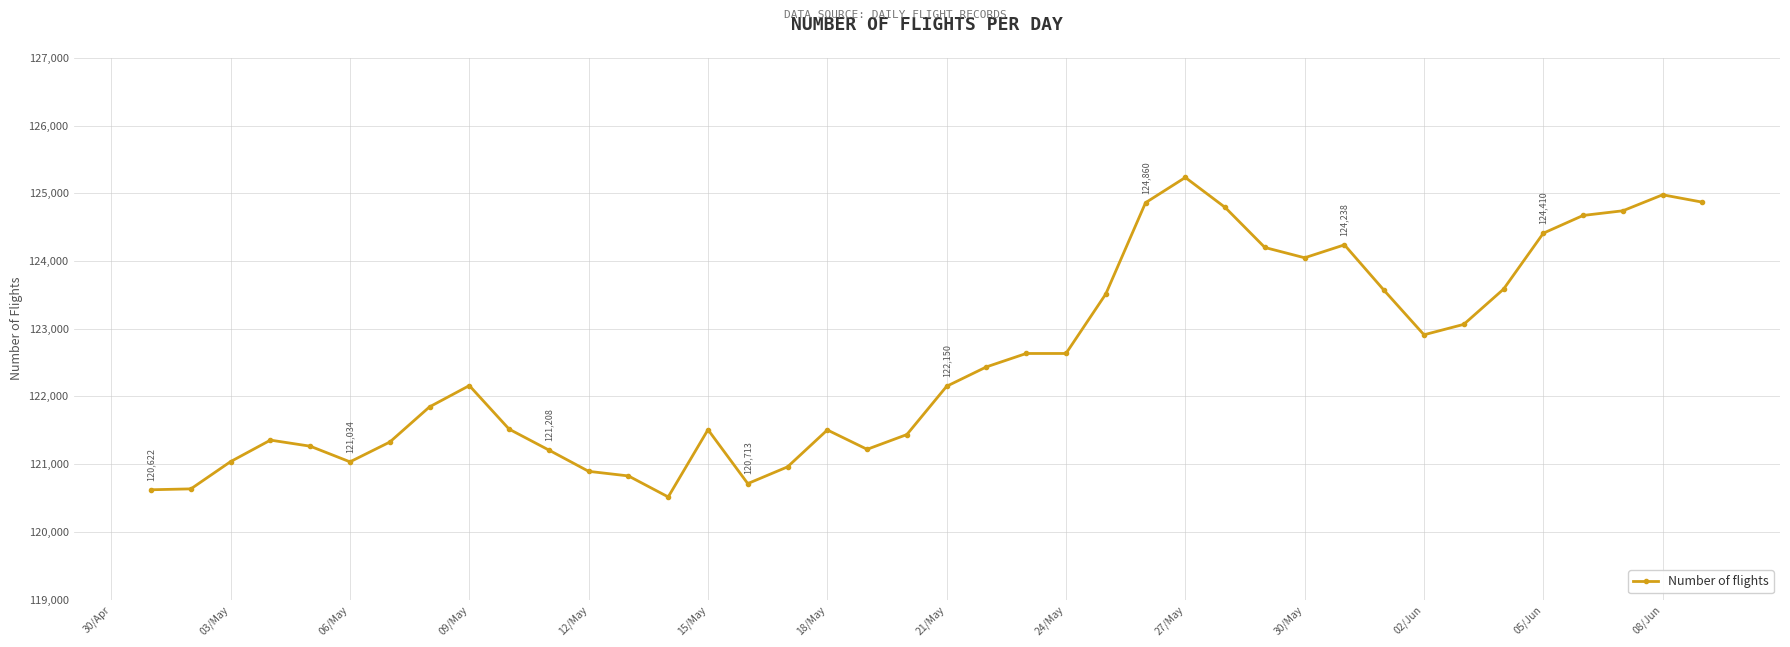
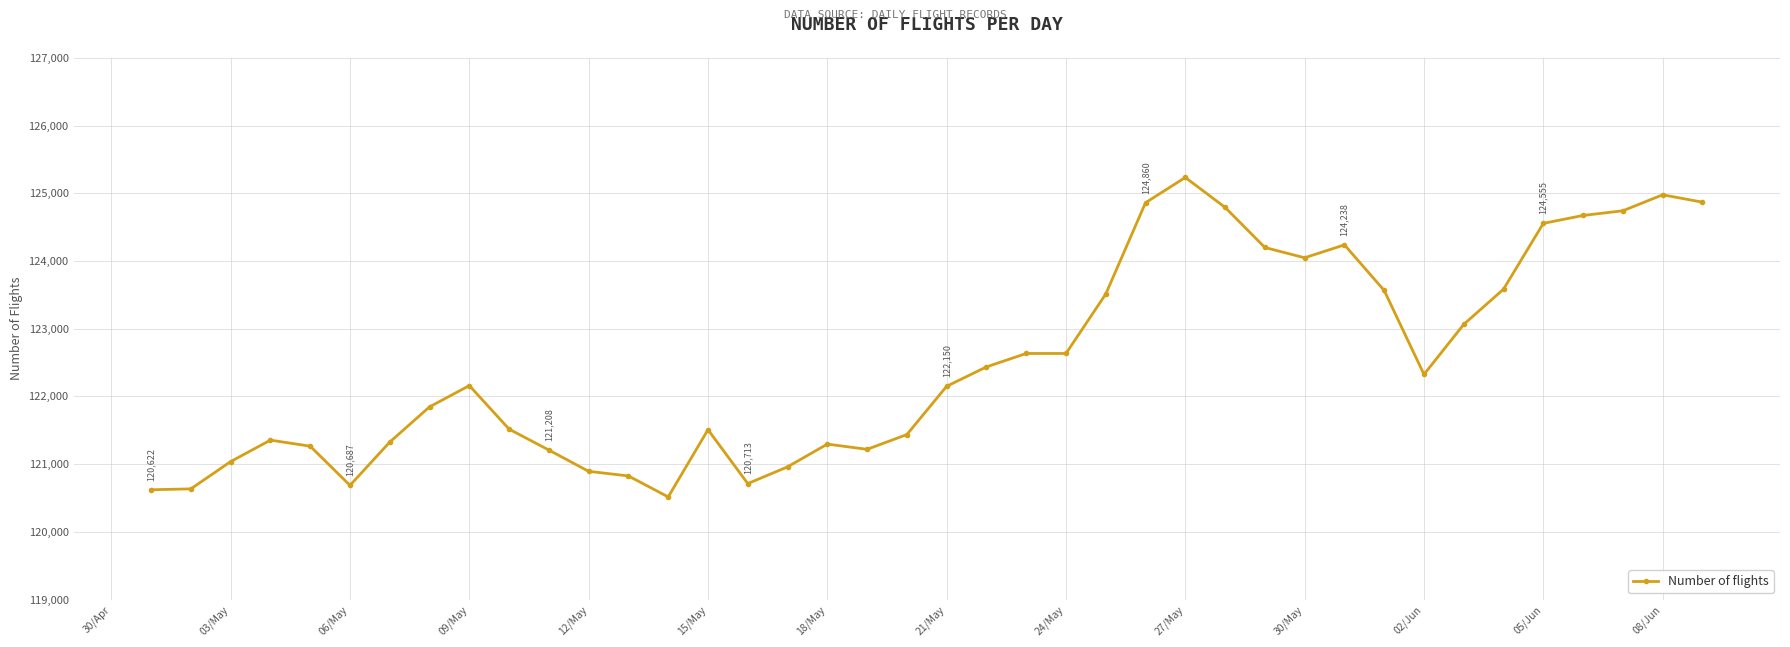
06/May: 121,034 -> 120,687
18/May: 121,500 -> 121,300
02/Jun: 122,900 -> 122,300
05/Jun: 124,410 -> 124,555
